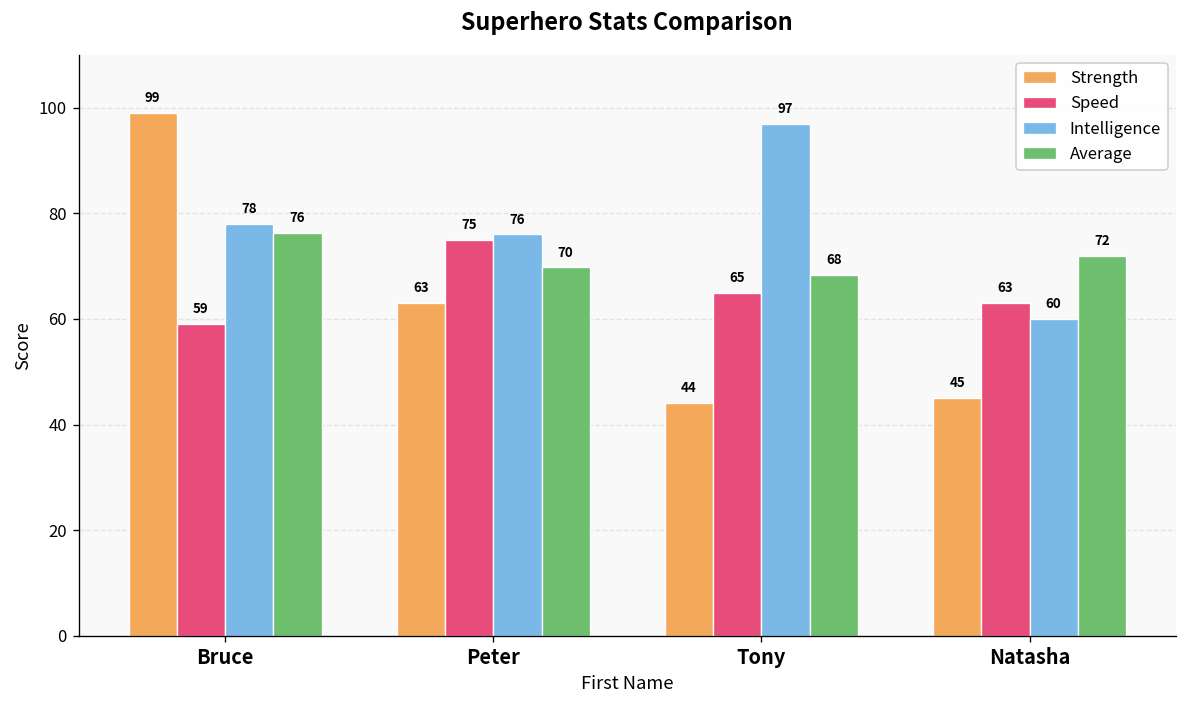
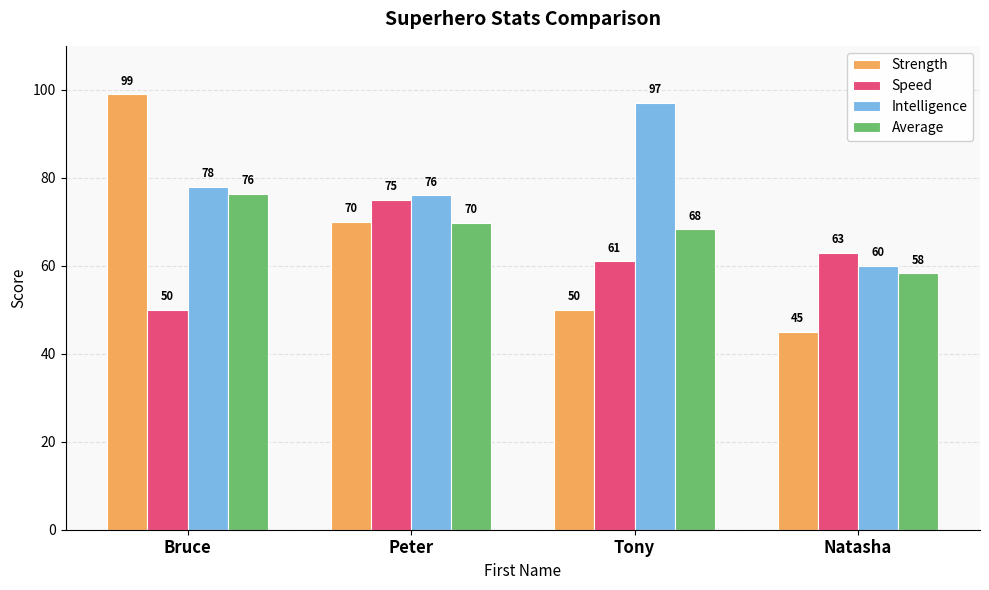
Speed, Bruce: 59 -> 50
Strength, Peter: 63 -> 70
Strength, Tony: 44 -> 50
Speed, Tony: 65 -> 61
Average, Natasha: 72 -> 58
